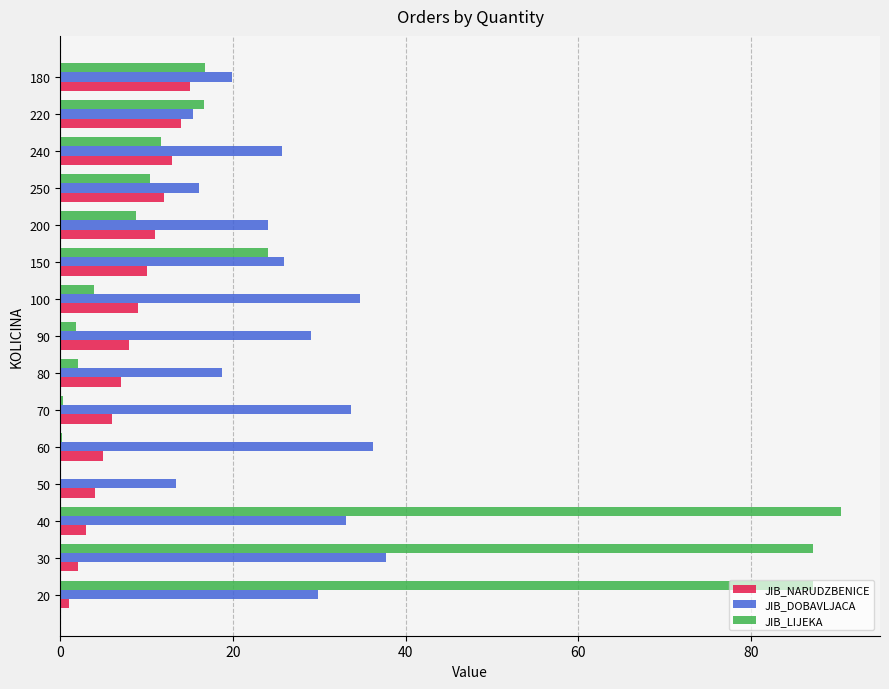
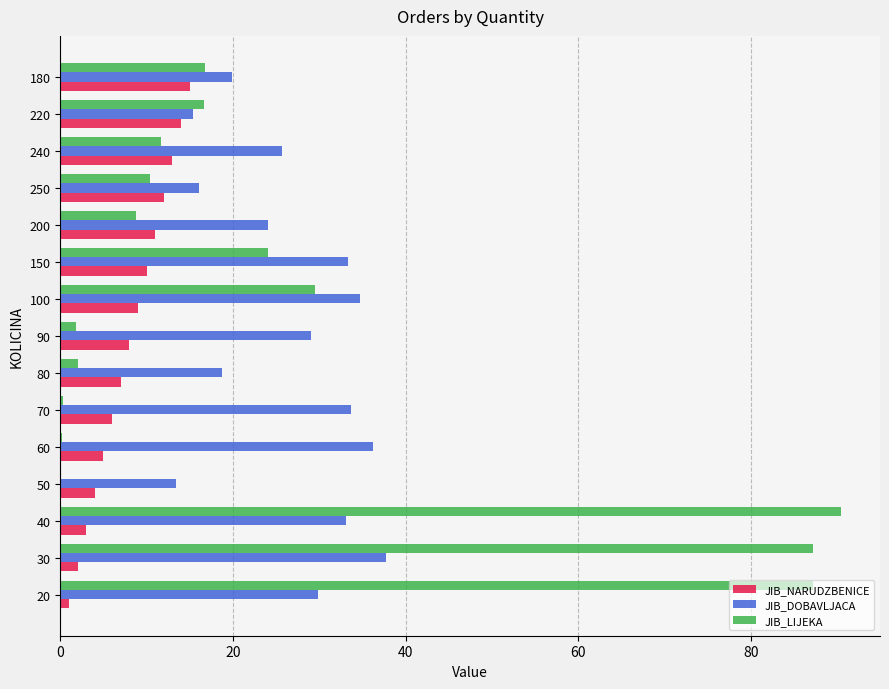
JIB_DOBAVLJACA, 150: 26 -> 33
JIB_LIJEKA, 100: 4 -> 30
